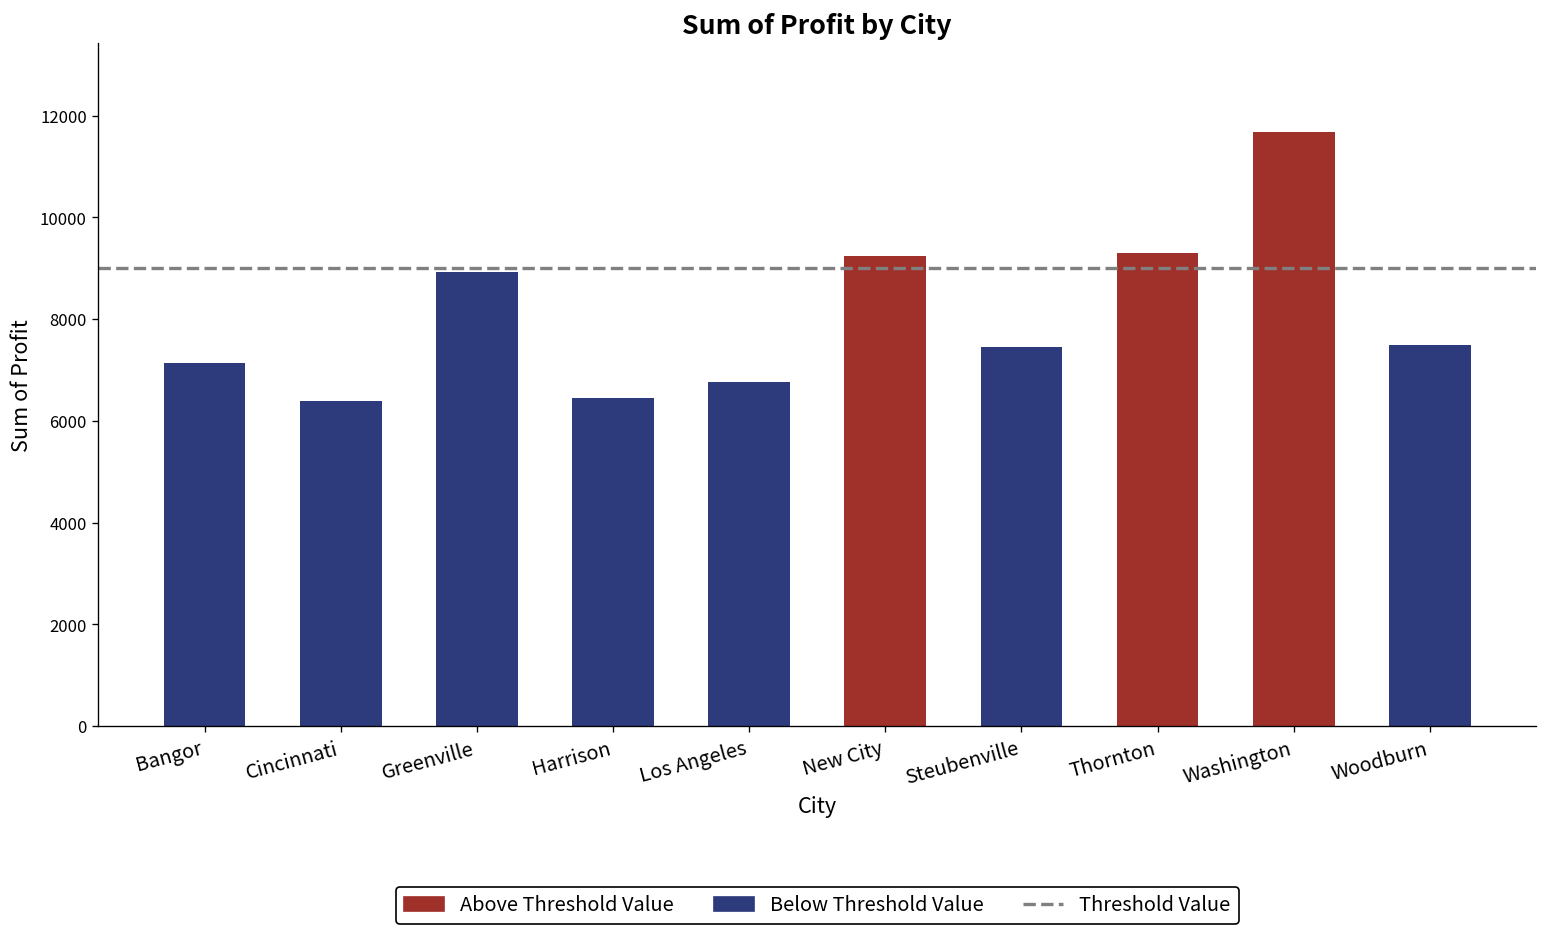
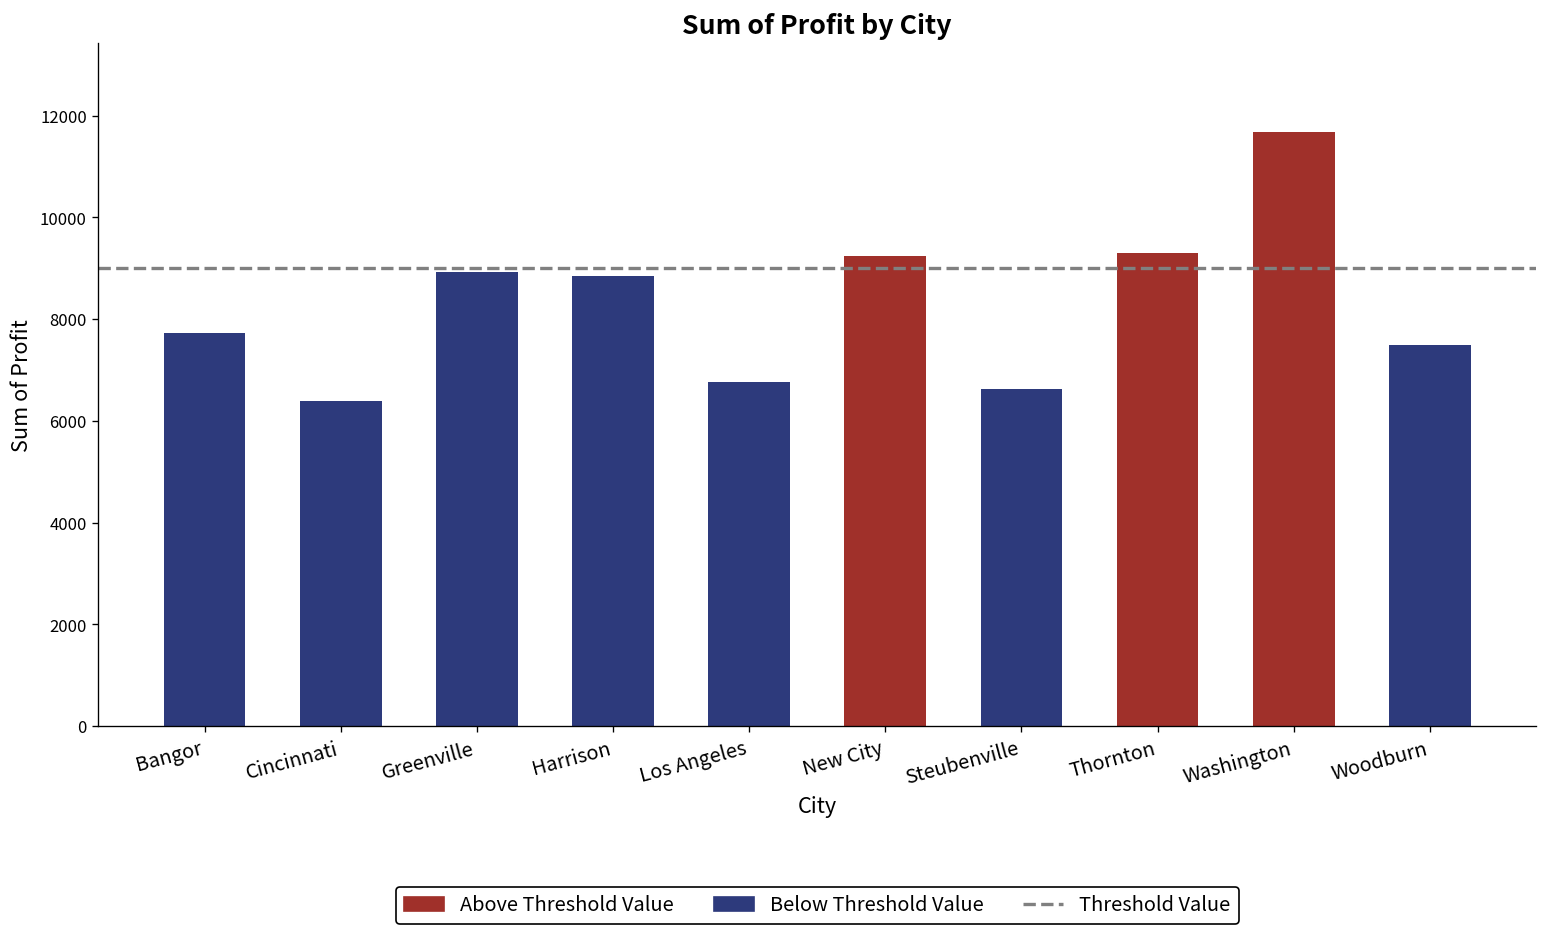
Bangor: 7100 -> 7700
Harrison: 6500 -> 8800
Steubenville: 7400 -> 6600
